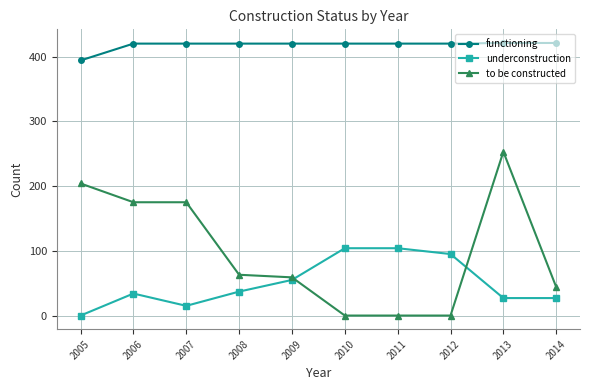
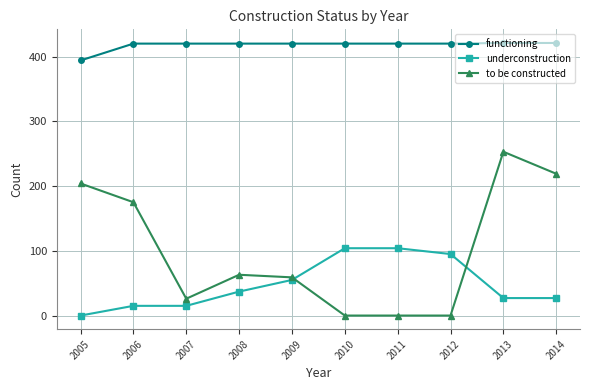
underconstruction, 2006: 30 -> 20
to be constructed, 2007: 180 -> 30
to be constructed, 2014: 40 -> 220
